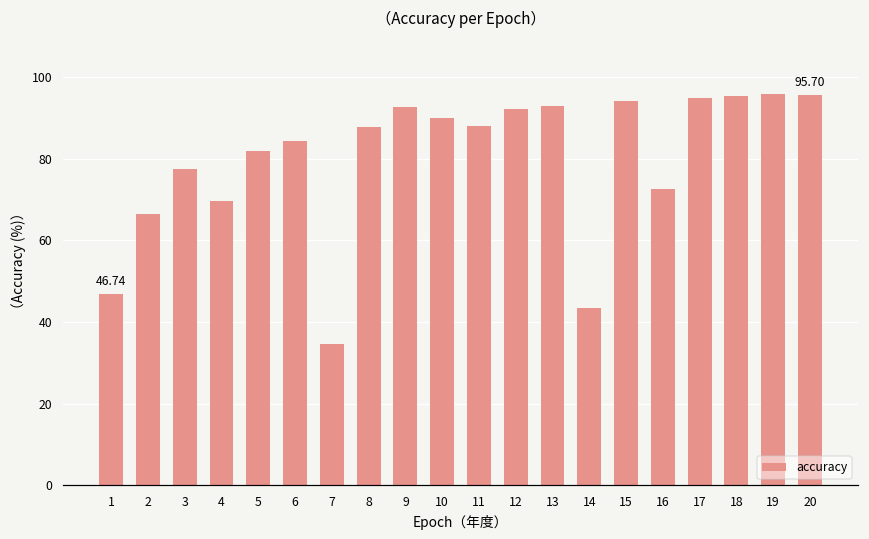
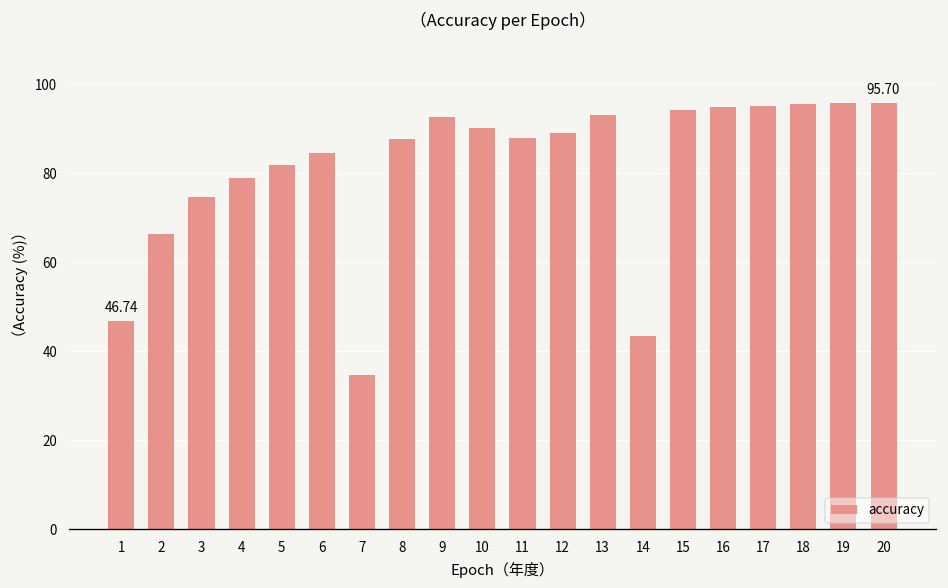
3: 77 -> 75
4: 70 -> 79
12: 92 -> 89
16: 73 -> 95
